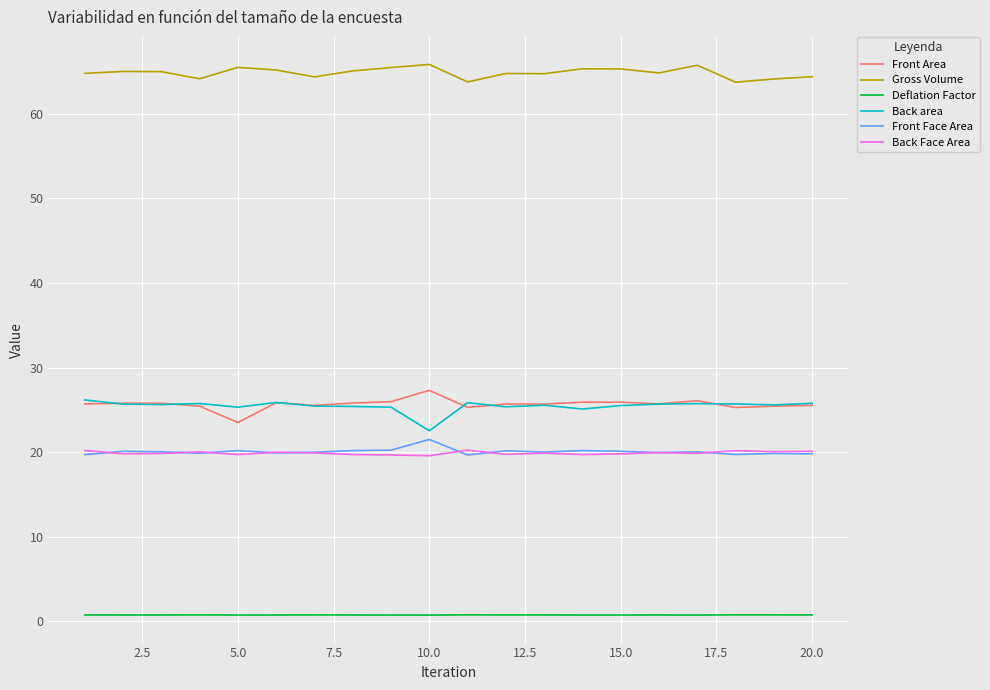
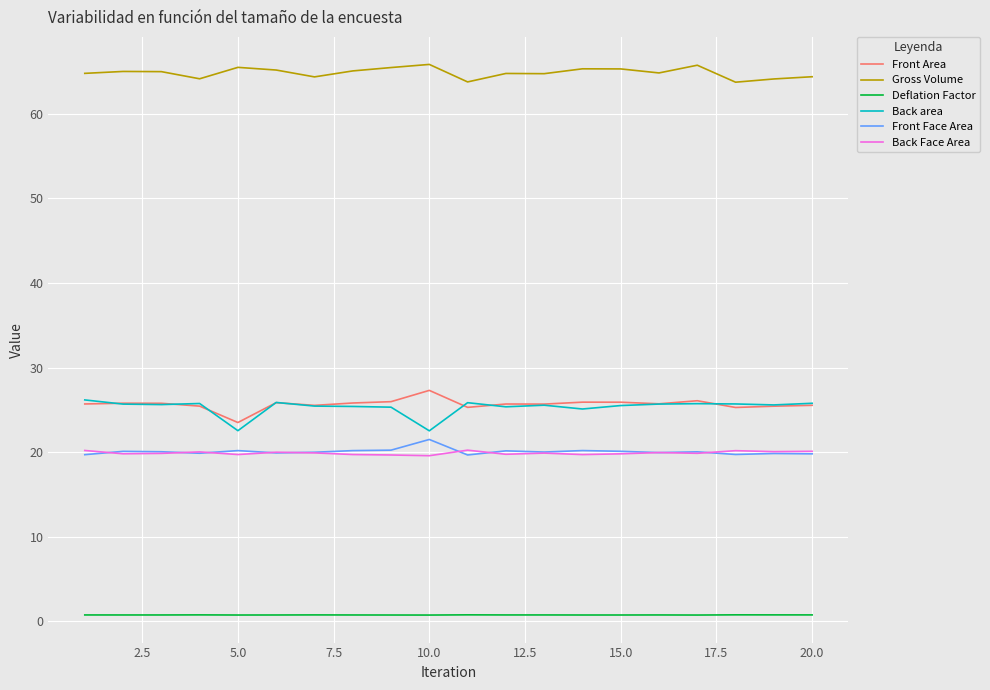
Back area, 5.0: 25 -> 23
